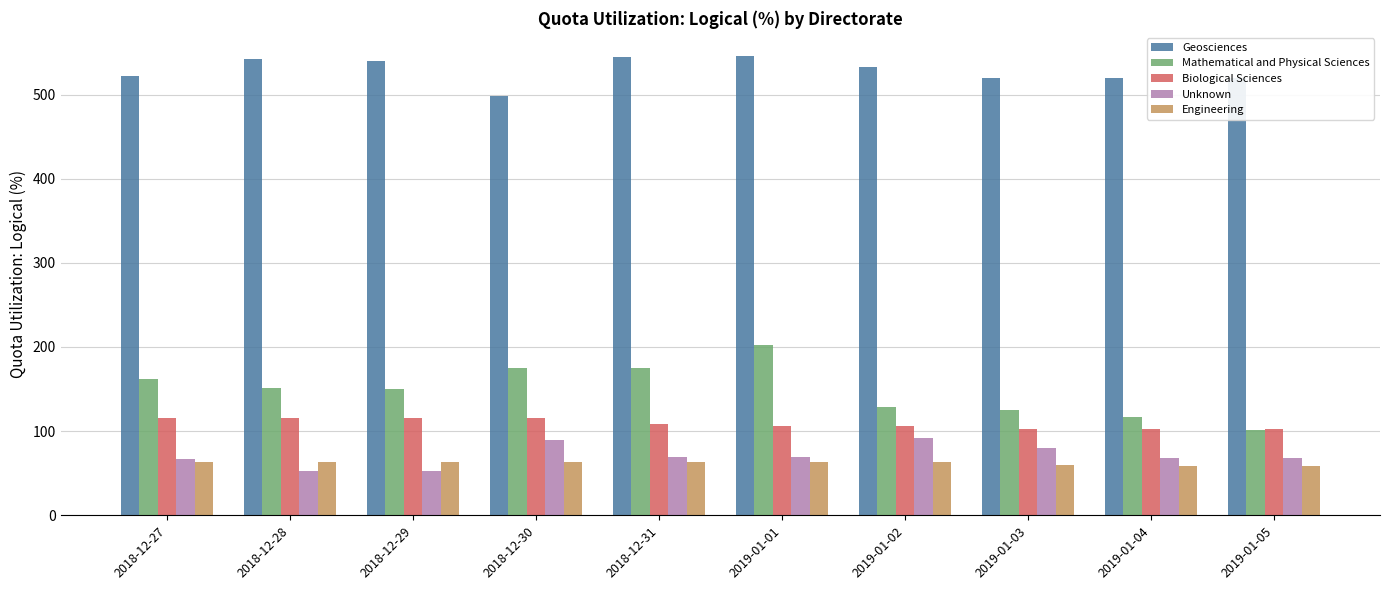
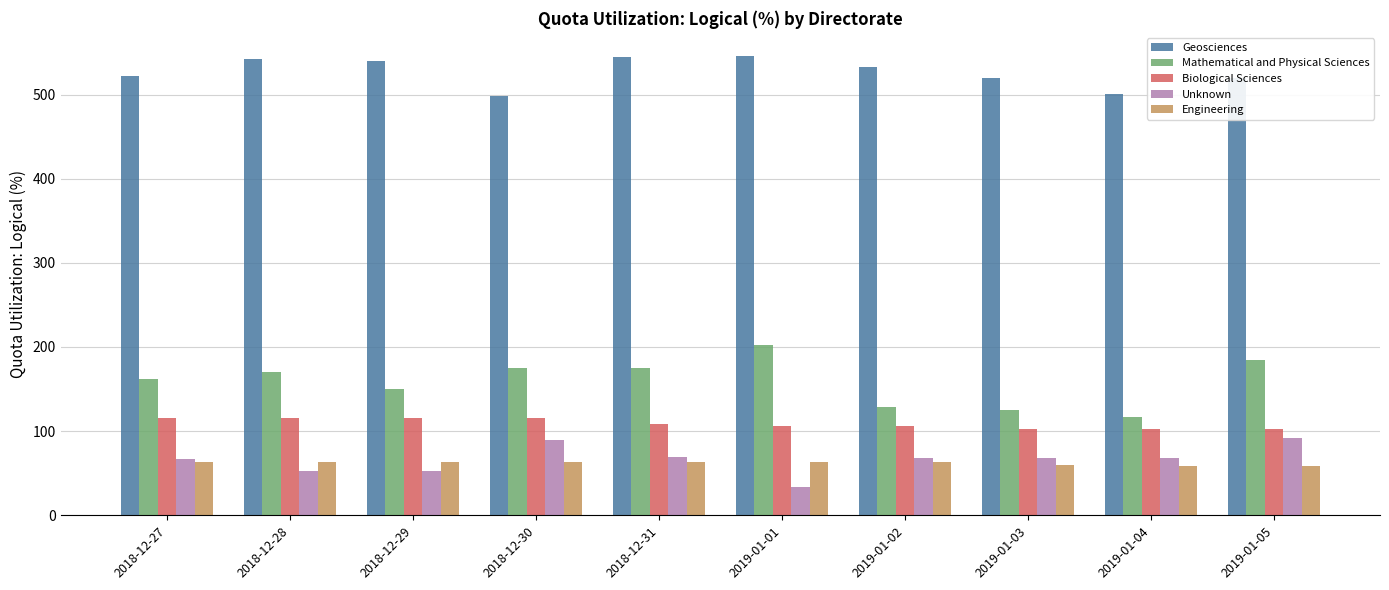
Mathematical and Physical Sciences, 2018-12-28: 150 -> 170
Unknown, 2019-01-01: 70 -> 30
Unknown, 2019-01-02: 90 -> 70
Unknown, 2019-01-03: 80 -> 70
Geosciences, 2019-01-04: 520 -> 500
Mathematical and Physical Sciences, 2019-01-05: 100 -> 180
Unknown, 2019-01-05: 70 -> 90
